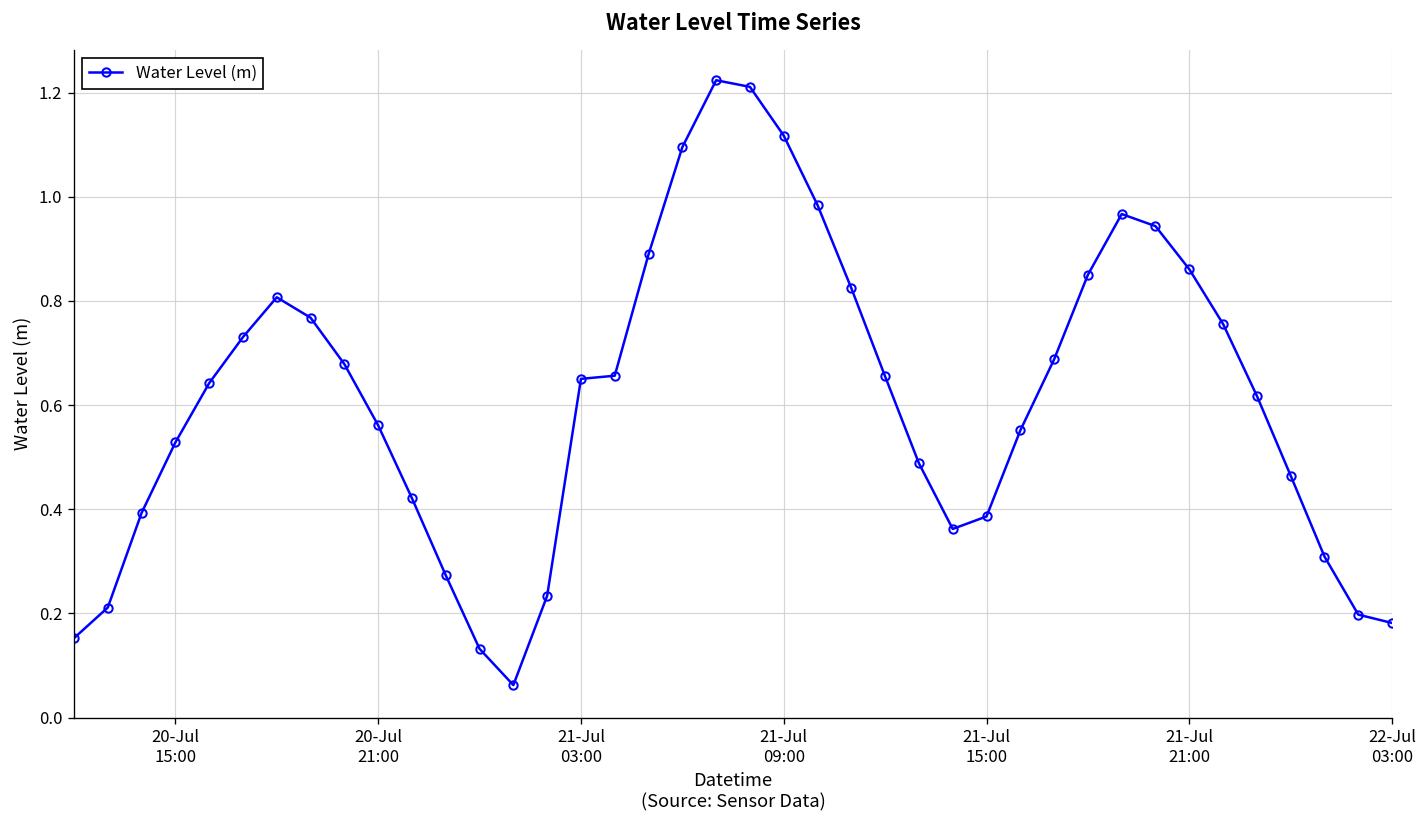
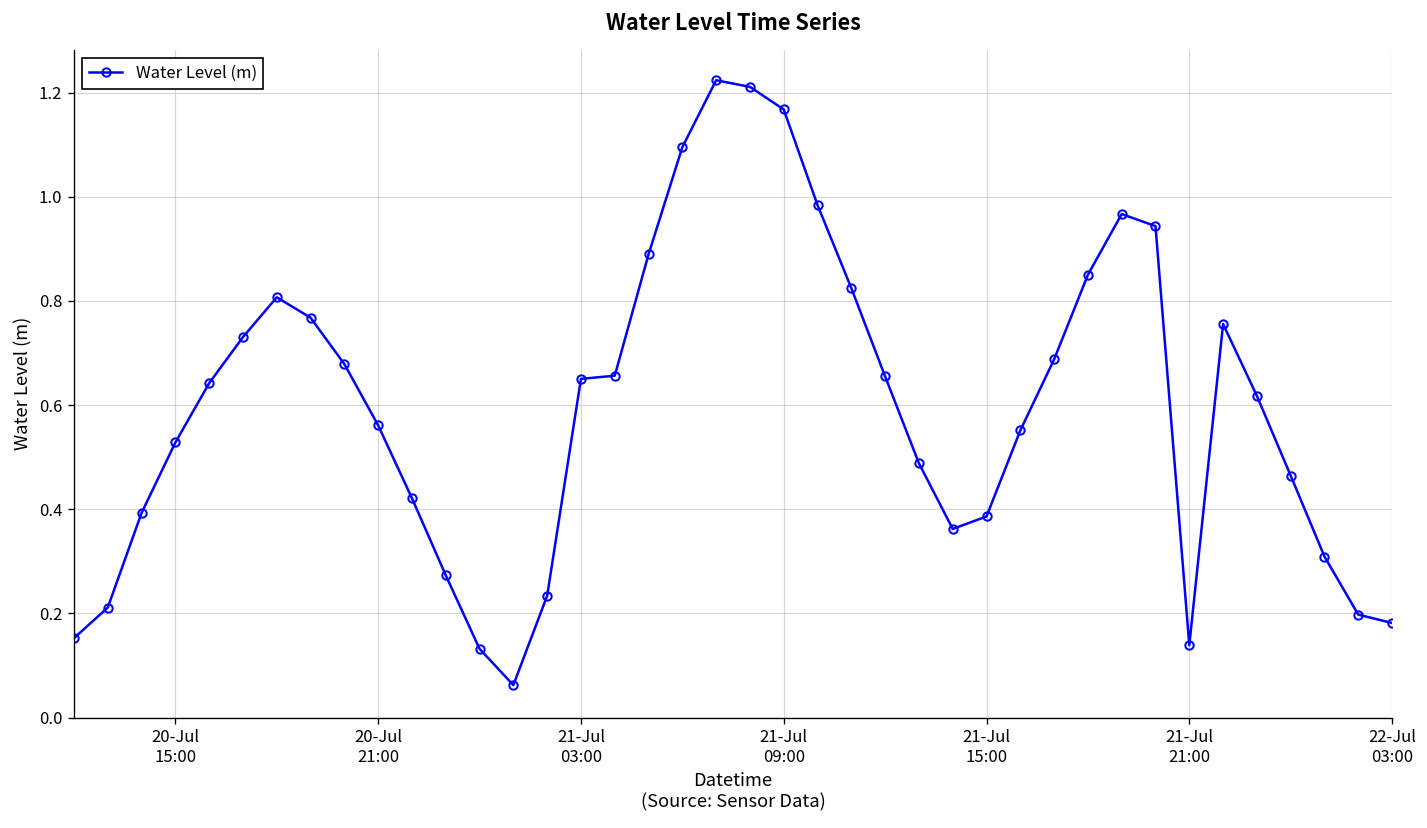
21-Jul 09:00: 1.12 -> 1.17
21-Jul 21:00: 0.86 -> 0.14
